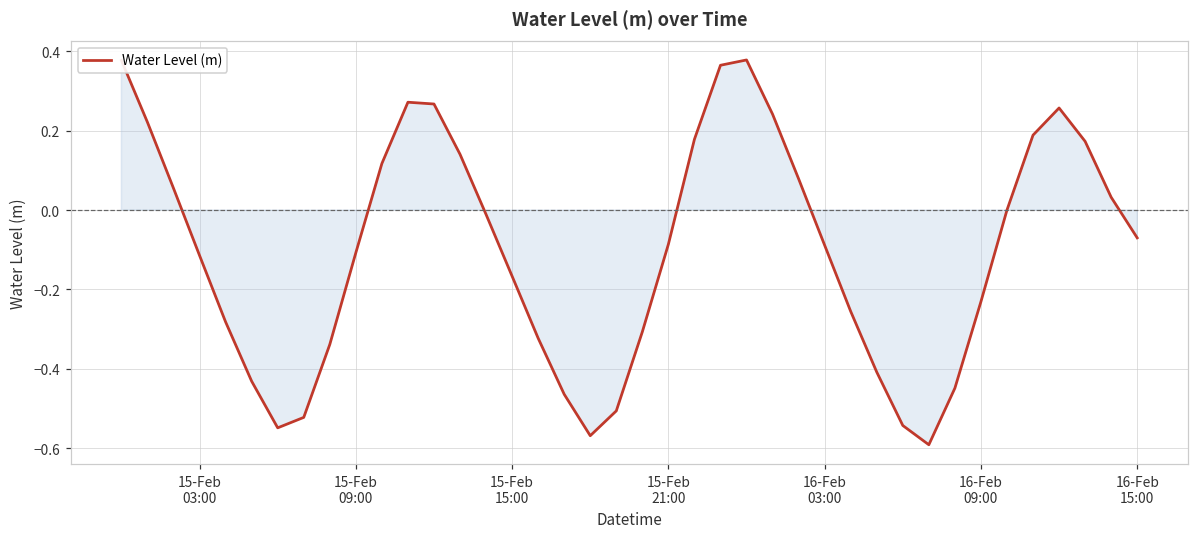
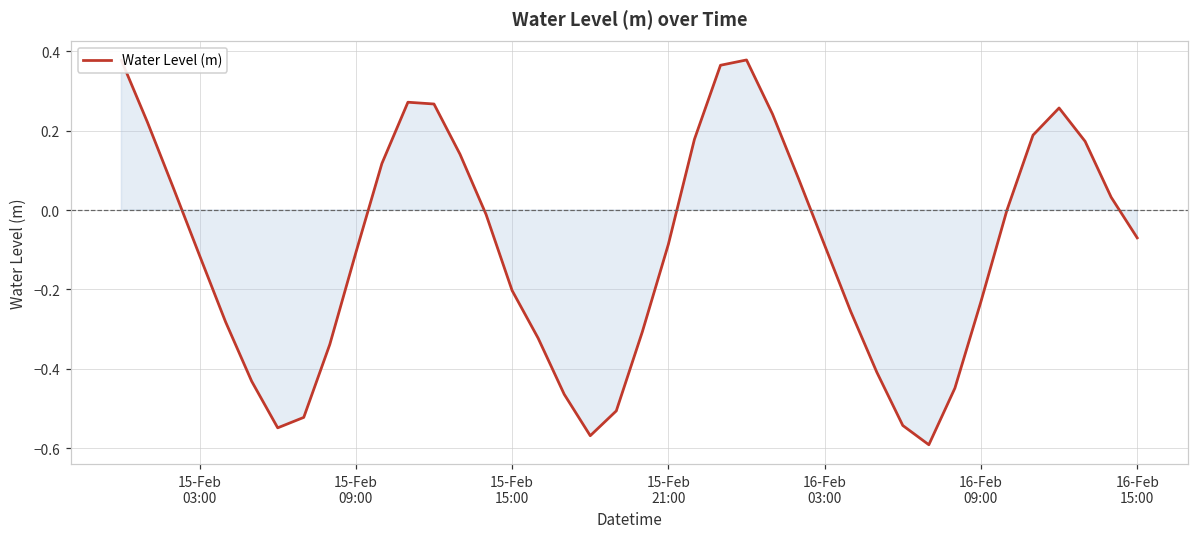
15-Feb 15:00: -0.17 -> -0.20
